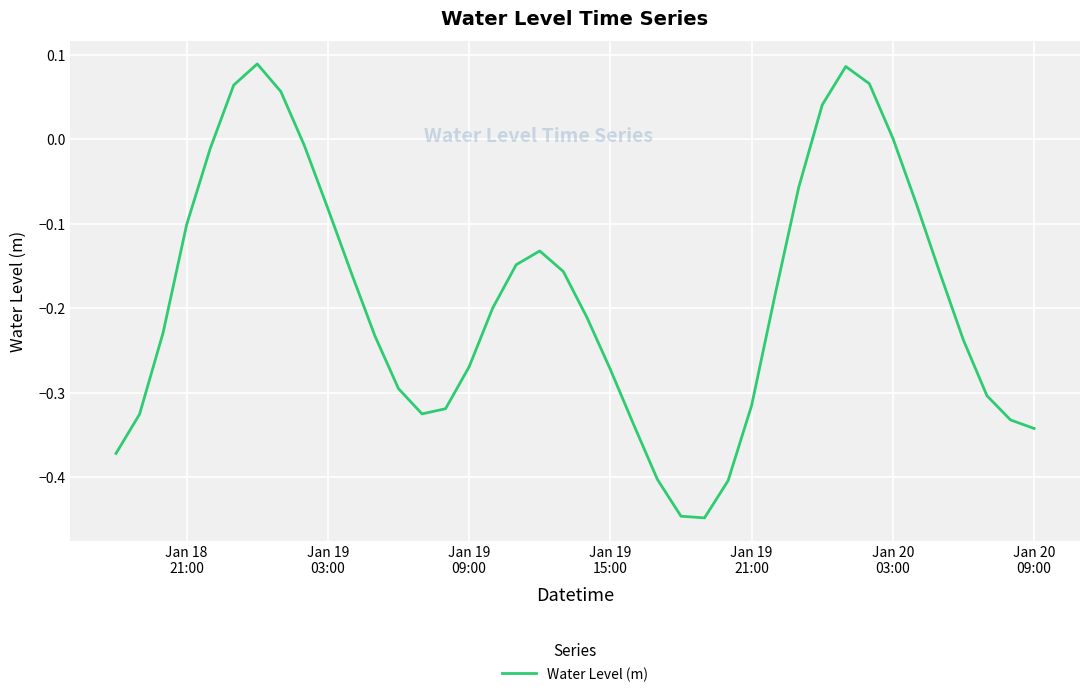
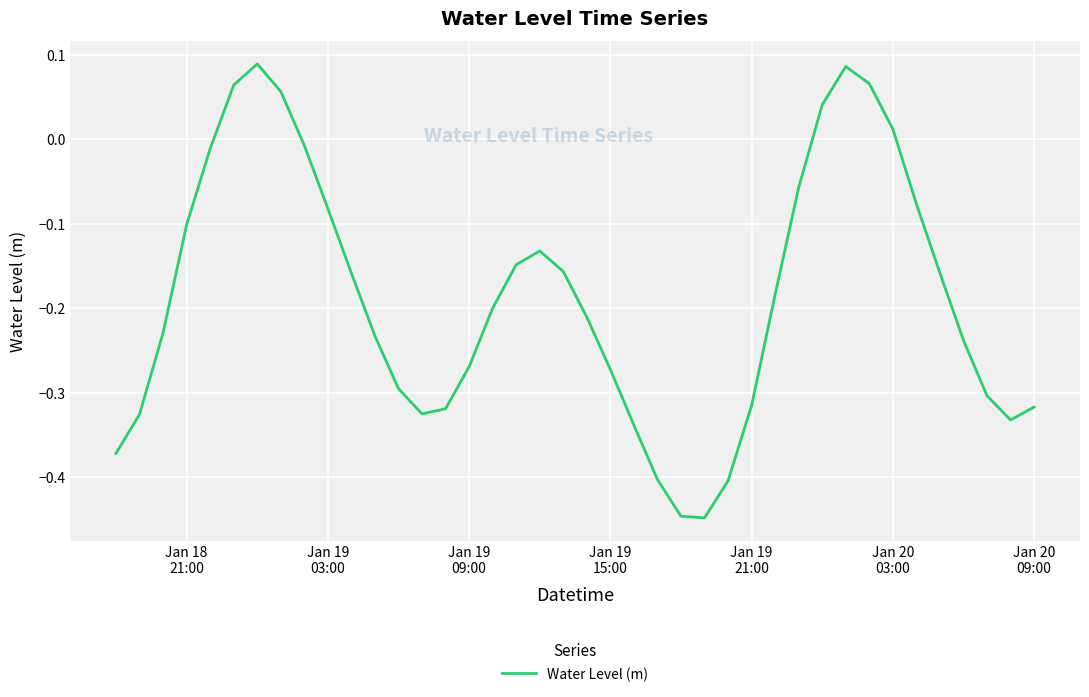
Jan 20 03:00: 0.00 -> 0.01
Jan 20 09:00: -0.34 -> -0.32
